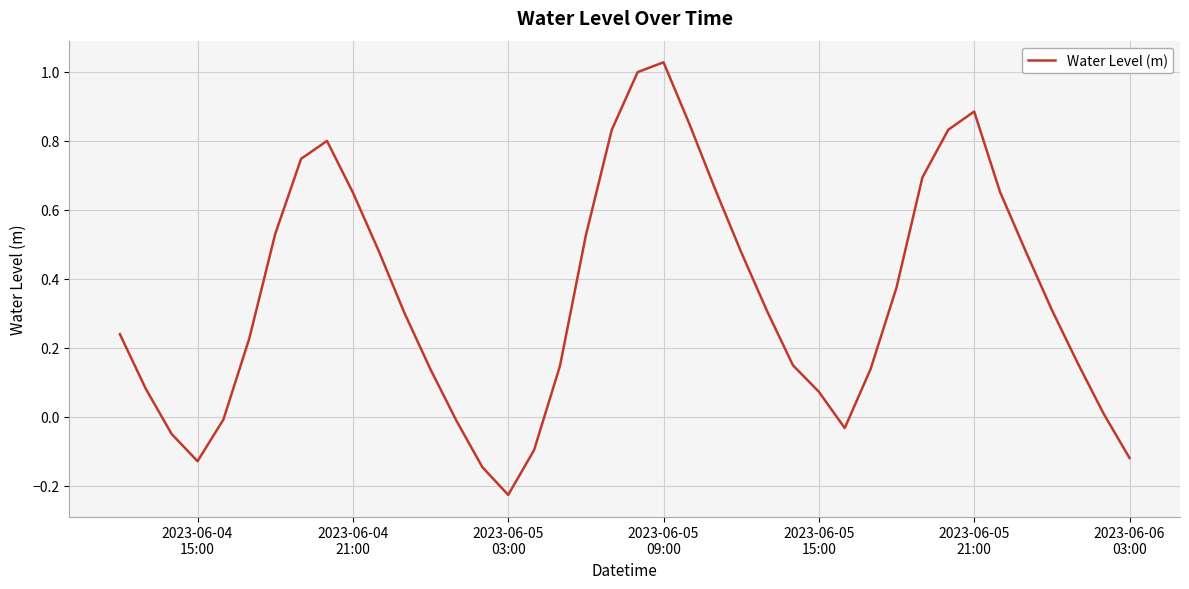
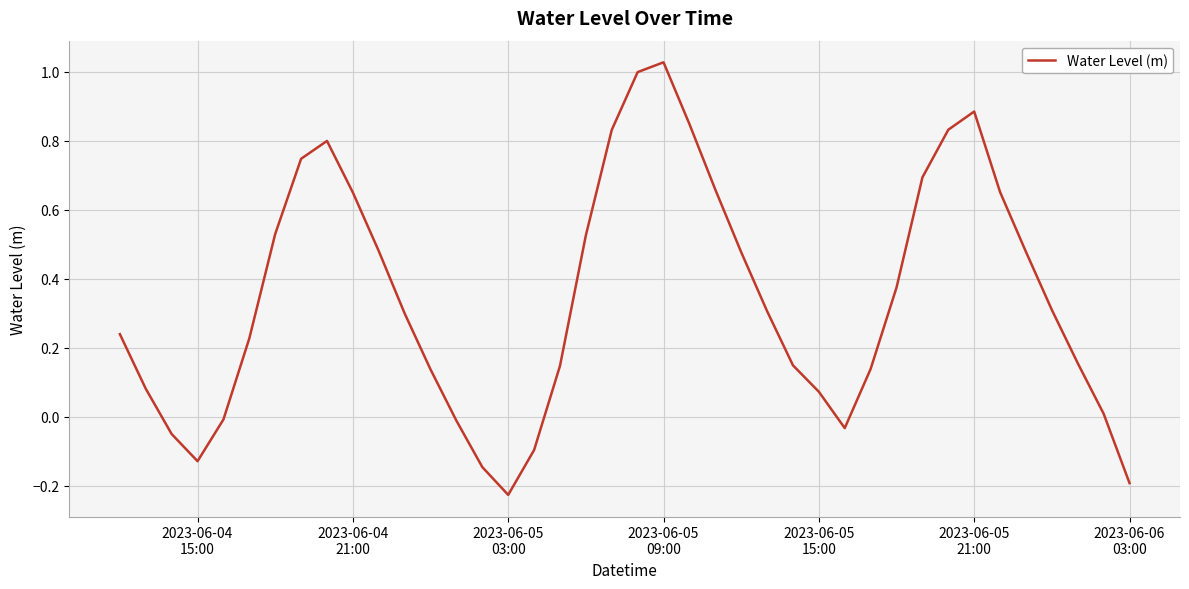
2023-06-06 03:00: -0.12 -> -0.19
